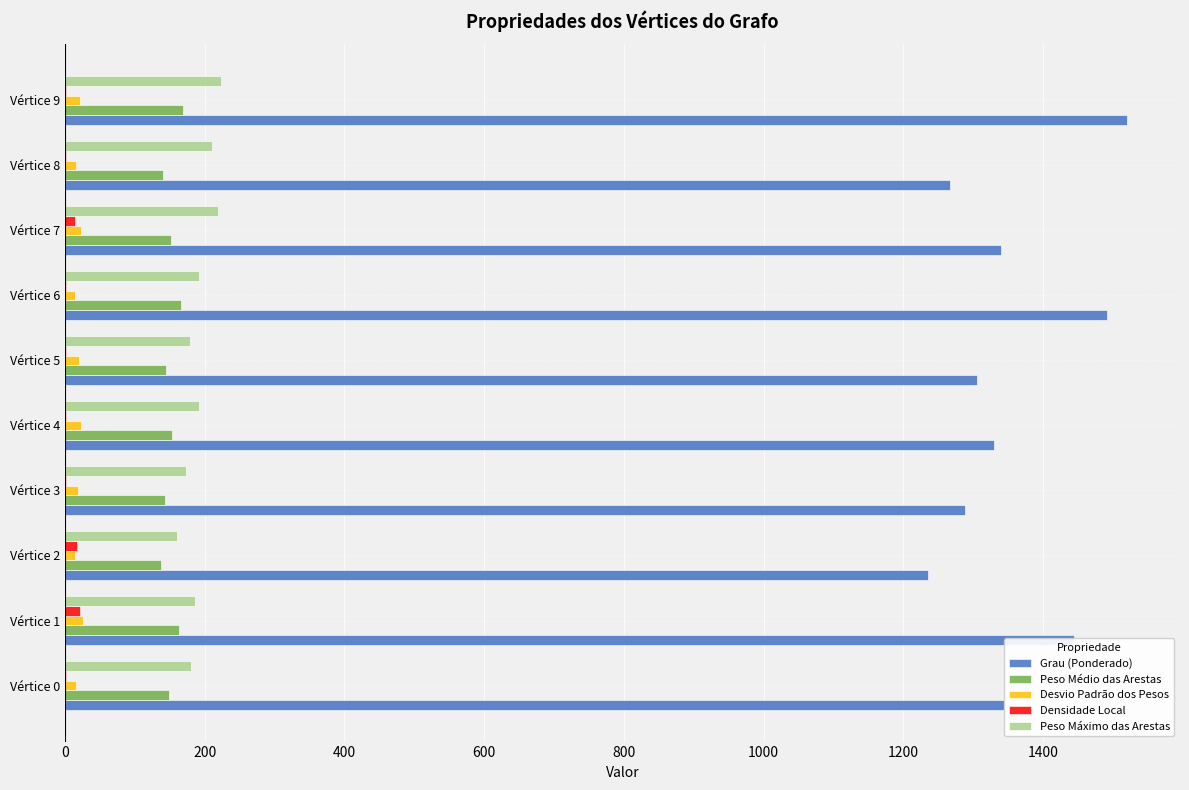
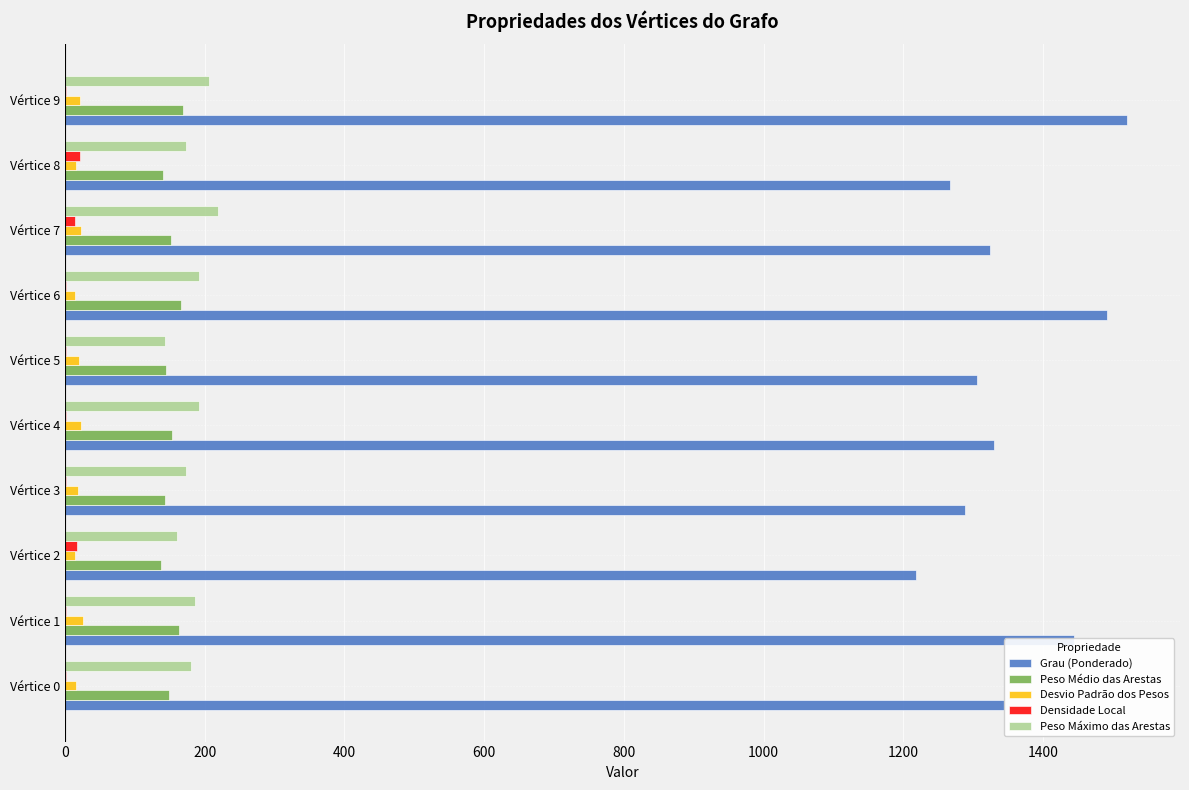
Peso Máximo das Arestas, Vértice 9: 220 -> 210
Peso Máximo das Arestas, Vértice 8: 210 -> 170
Densidade Local, Vértice 8: 0 -> 20
Grau (Ponderado), Vértice 7: 1340 -> 1320
Peso Máximo das Arestas, Vértice 5: 180 -> 140
Grau (Ponderado), Vértice 2: 1230 -> 1220
Densidade Local, Vértice 1: 20 -> 0
